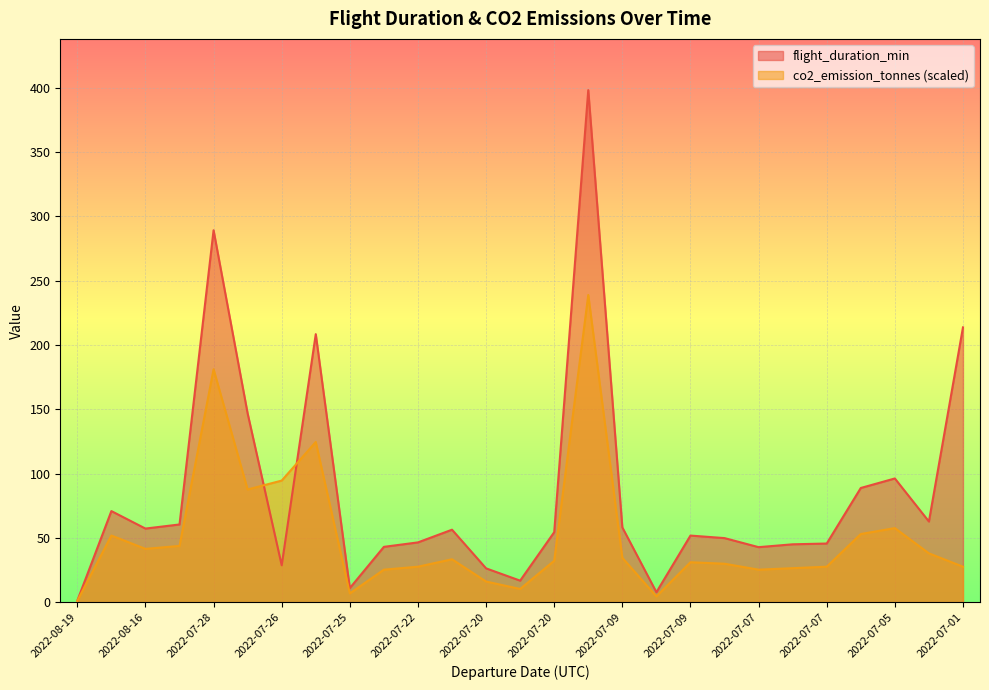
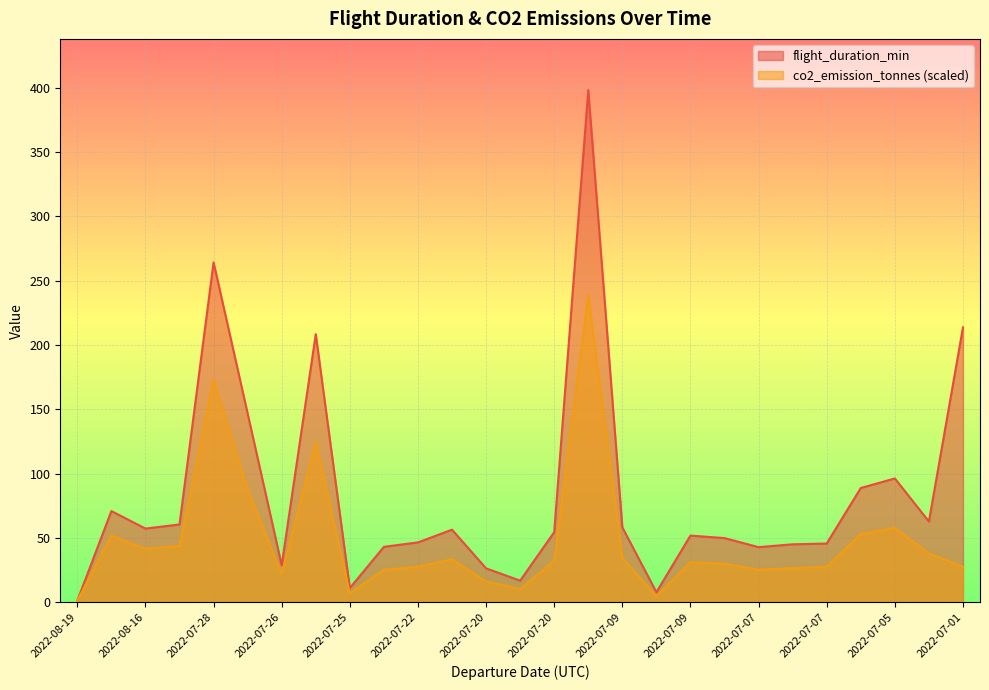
flight_duration_min, 2022-07-28: 289 -> 264
co2_emission_tonnes (scaled), 2022-07-28: 181 -> 173
co2_emission_tonnes (scaled), 2022-07-26: 95 -> 22
